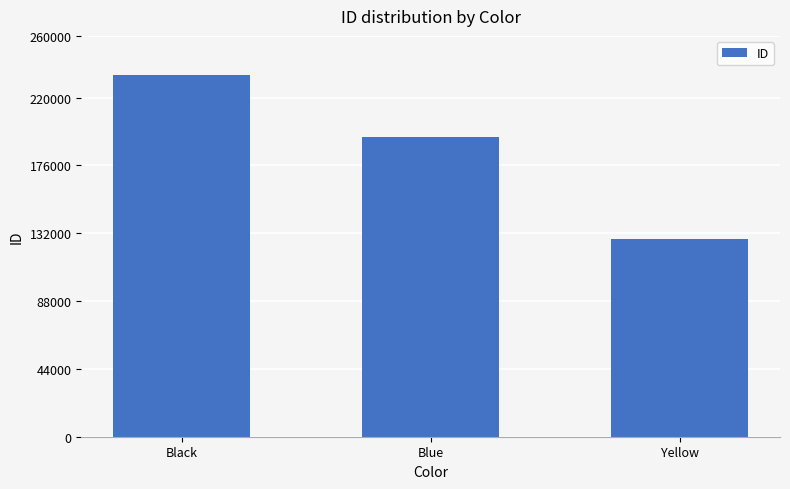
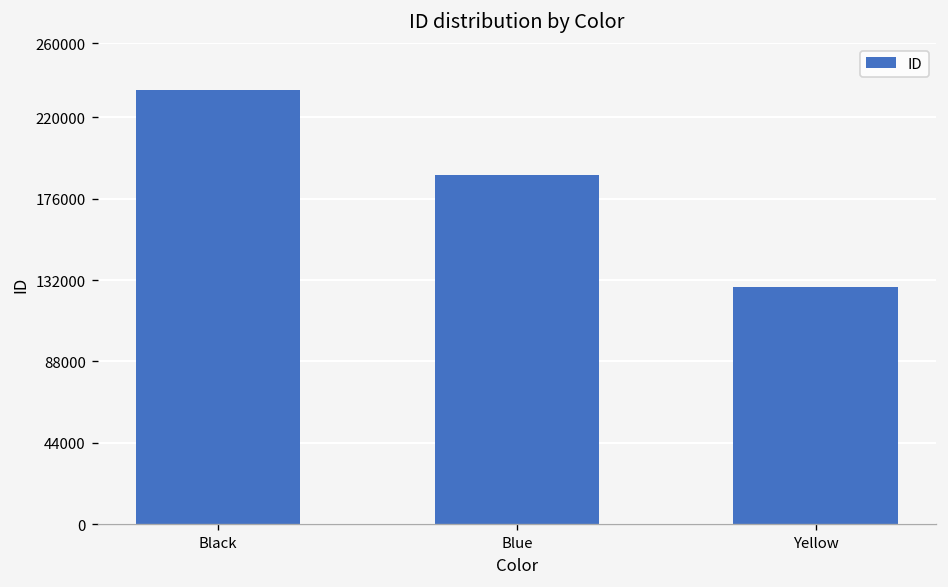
Blue: 195000 -> 189000
